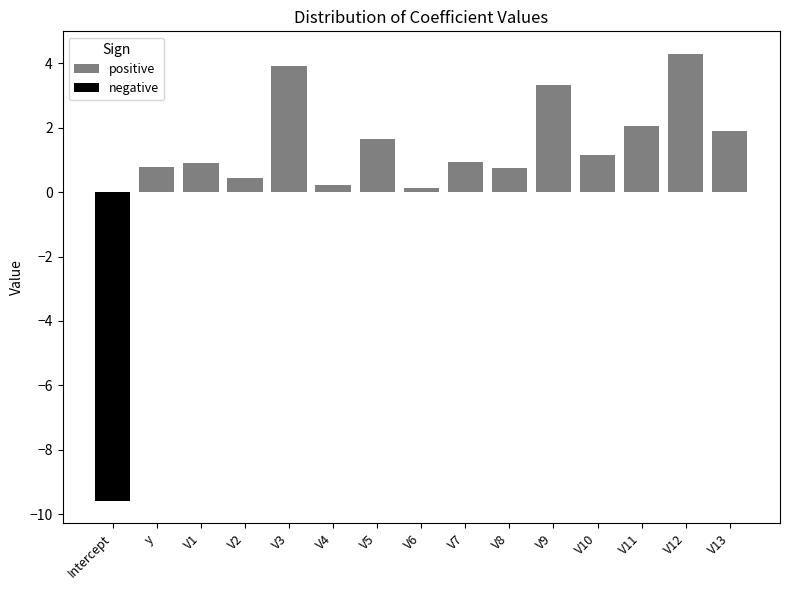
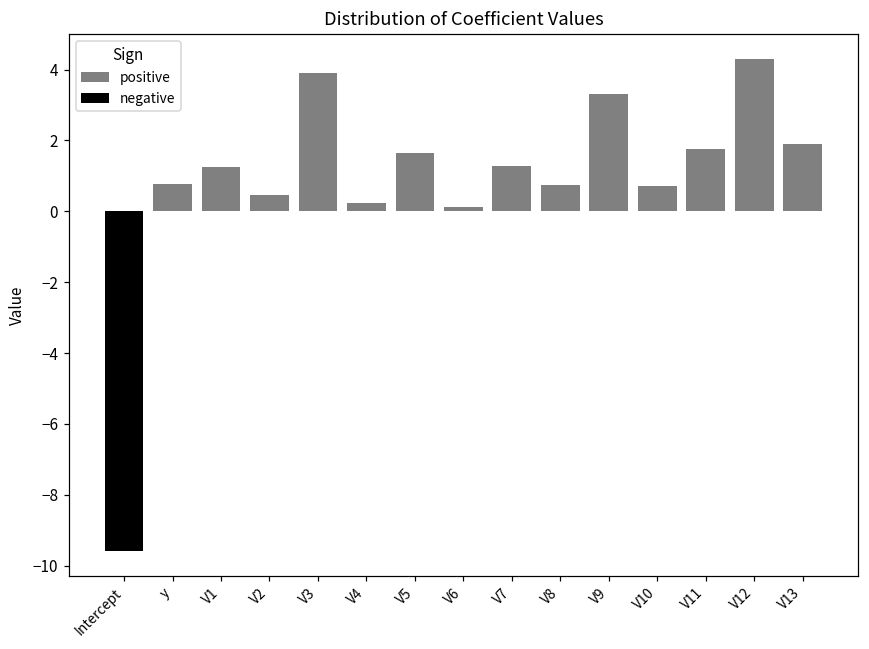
positive, V1: 0.9 -> 1.3
positive, V7: 0.9 -> 1.3
positive, V10: 1.2 -> 0.7
positive, V11: 2.1 -> 1.8
